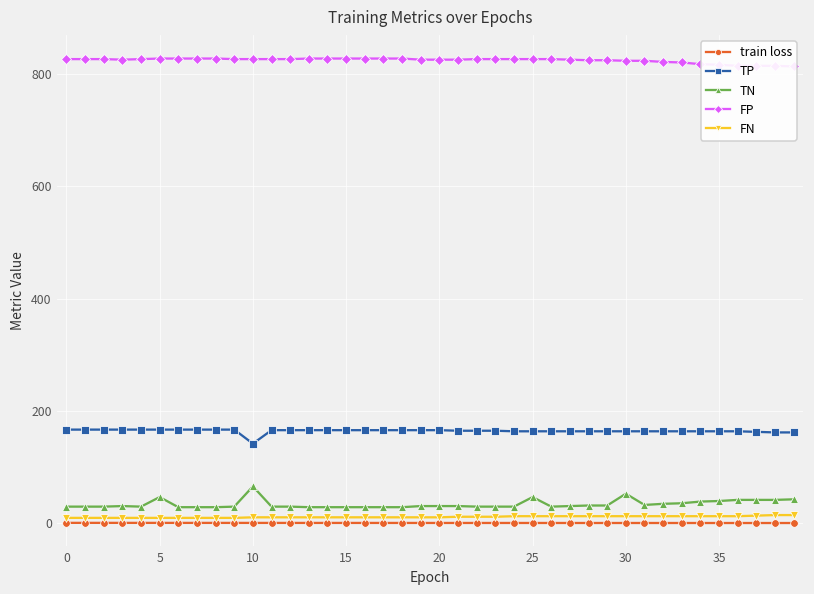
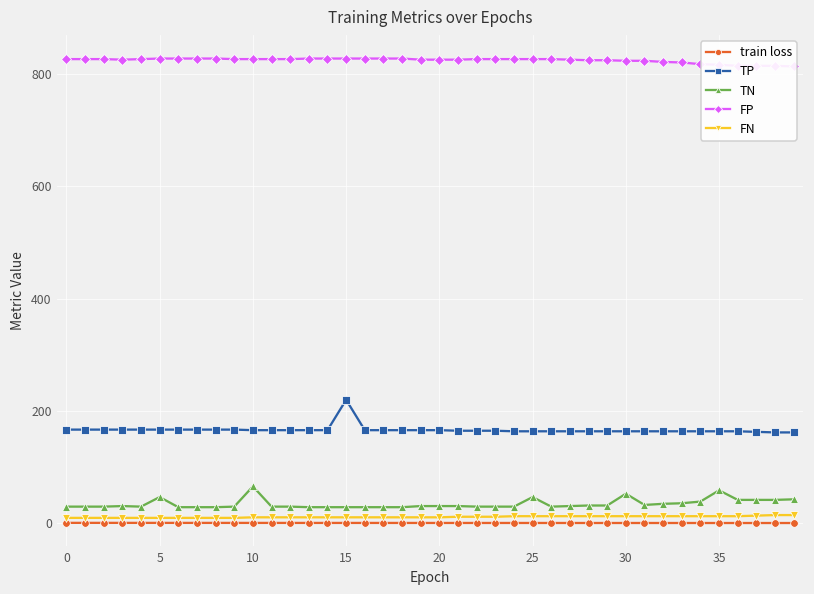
TP, 10: 140 -> 170
TP, 15: 170 -> 220
TN, 35: 40 -> 60
